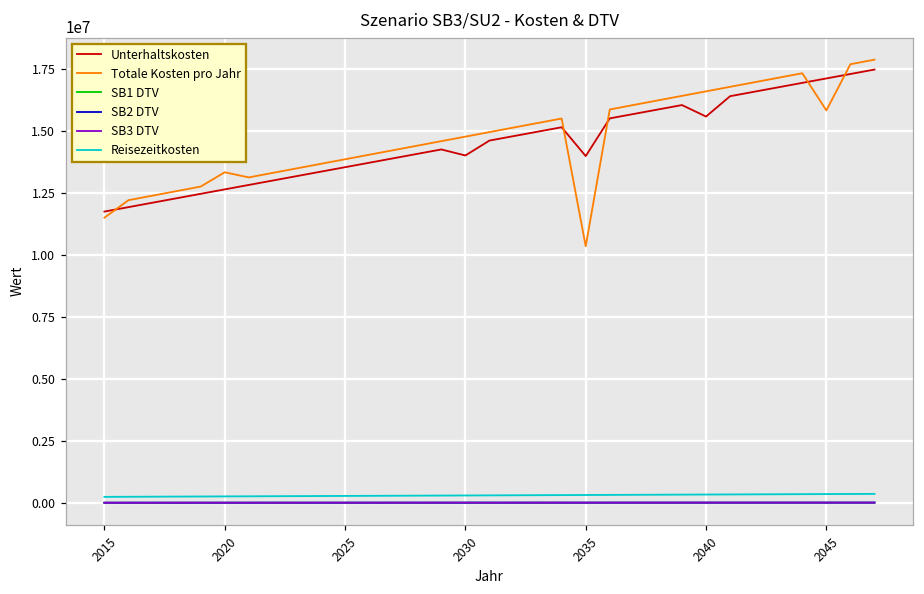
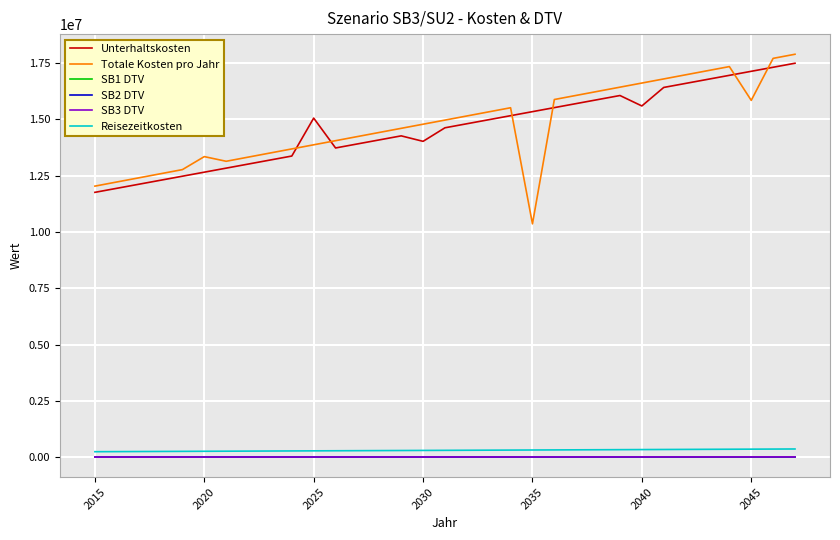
Totale Kosten pro Jahr, 2015: 11500000 -> 12000000
Unterhaltskosten, 2025: 13500000 -> 15000000
Unterhaltskosten, 2035: 14000000 -> 15300000
